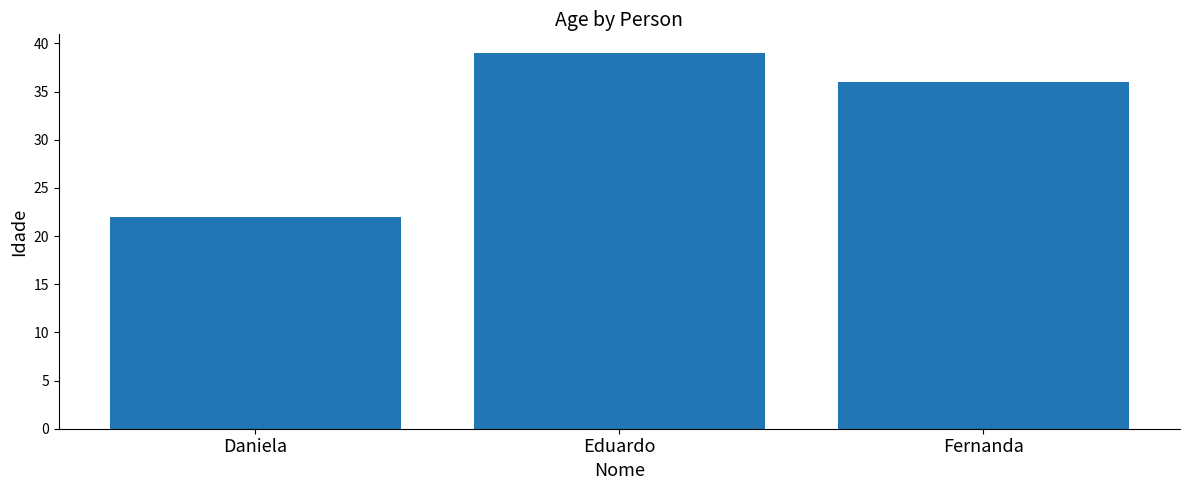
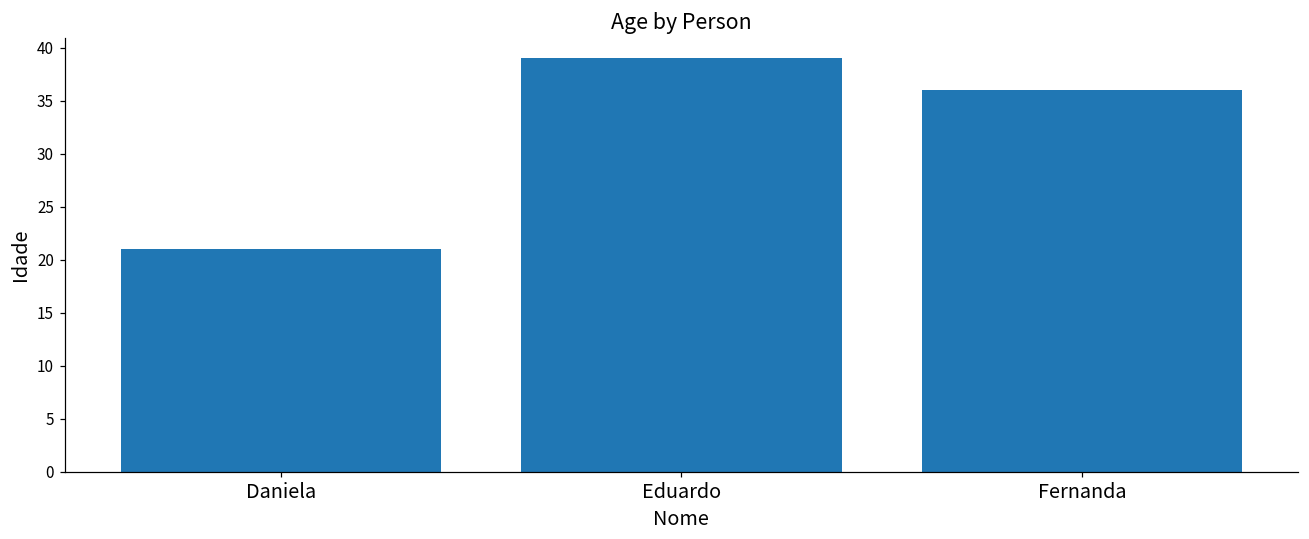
Daniela: 22 -> 21
